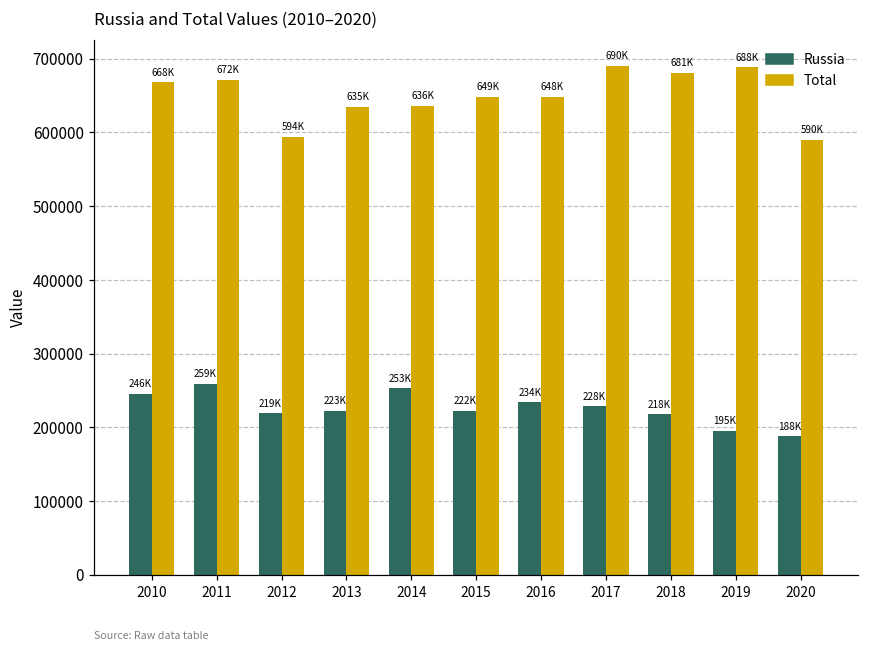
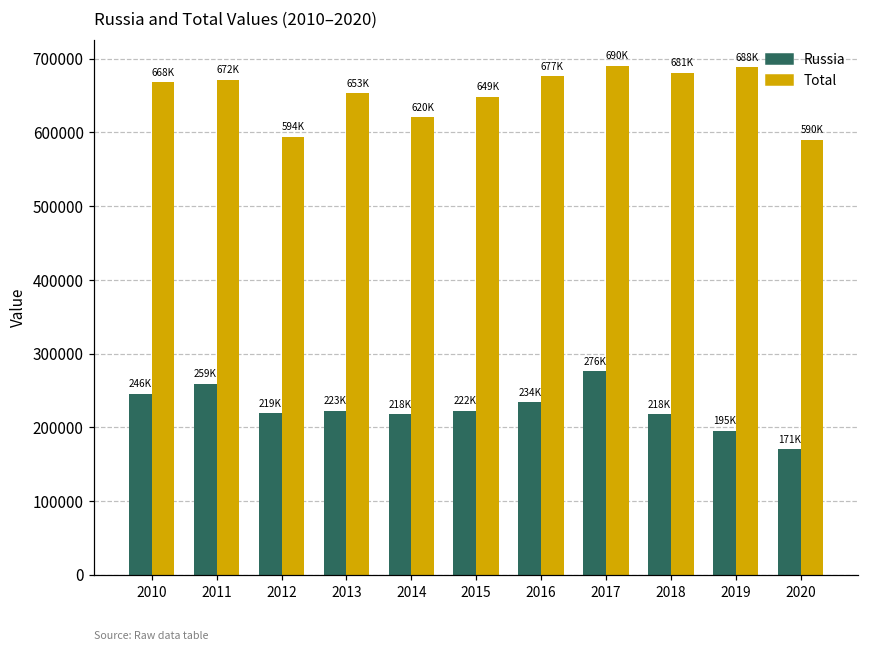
Total, 2013: 635K -> 653K
Russia, 2014: 253K -> 218K
Total, 2014: 636K -> 620K
Total, 2016: 648K -> 677K
Russia, 2017: 228K -> 276K
Russia, 2020: 188K -> 171K
